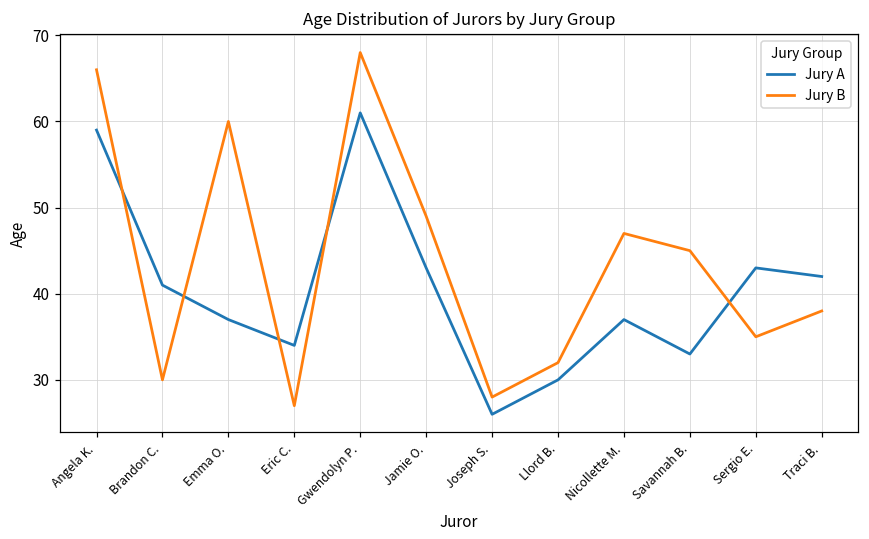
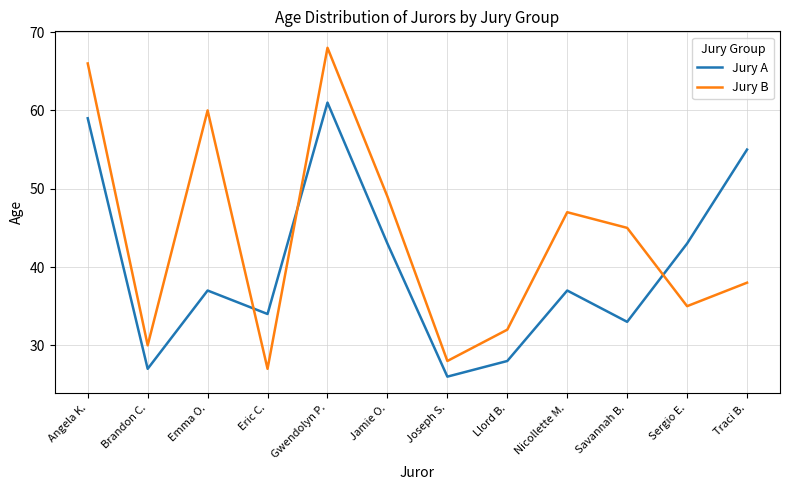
Jury A, Brandon C.: 41 -> 27
Jury A, Llord B.: 30 -> 28
Jury A, Traci B.: 42 -> 55
